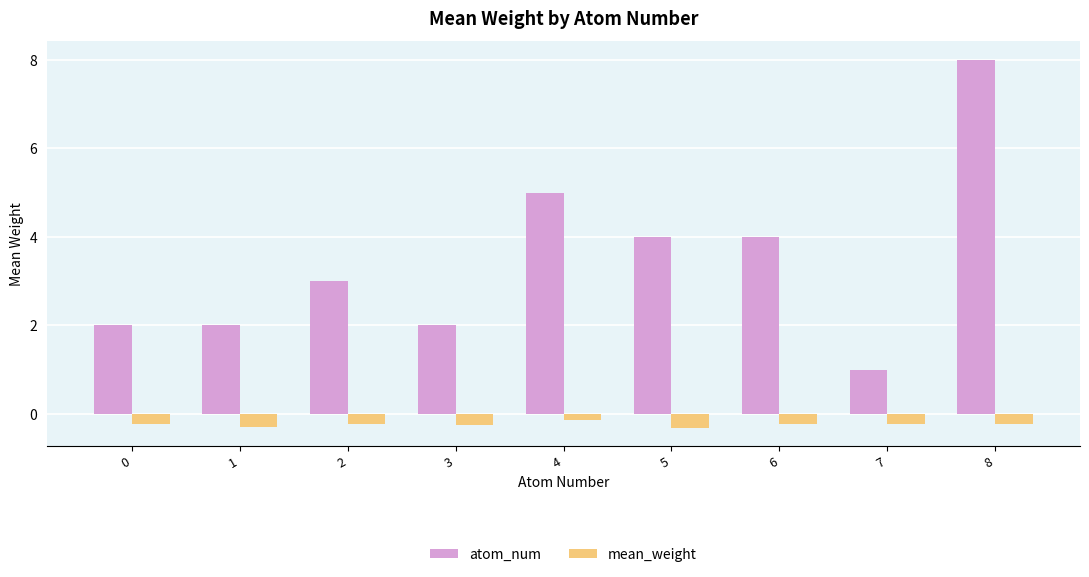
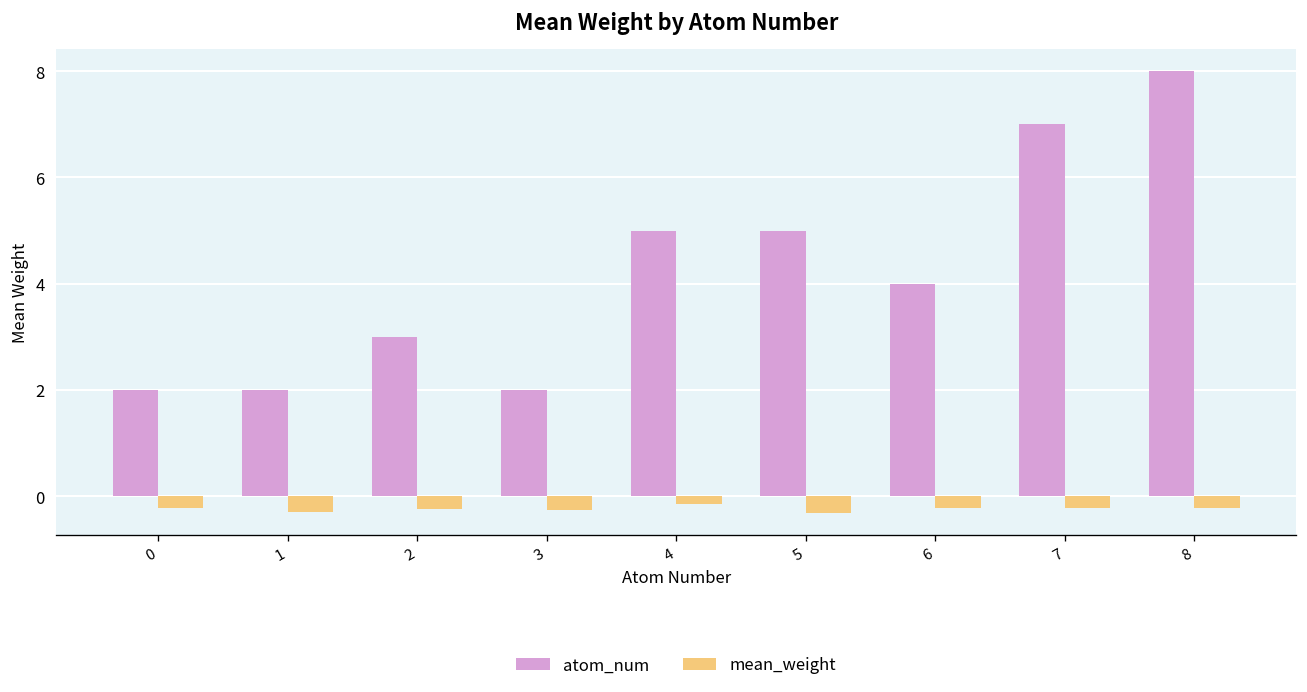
atom_num, 5: 4 -> 5
atom_num, 7: 1 -> 7
